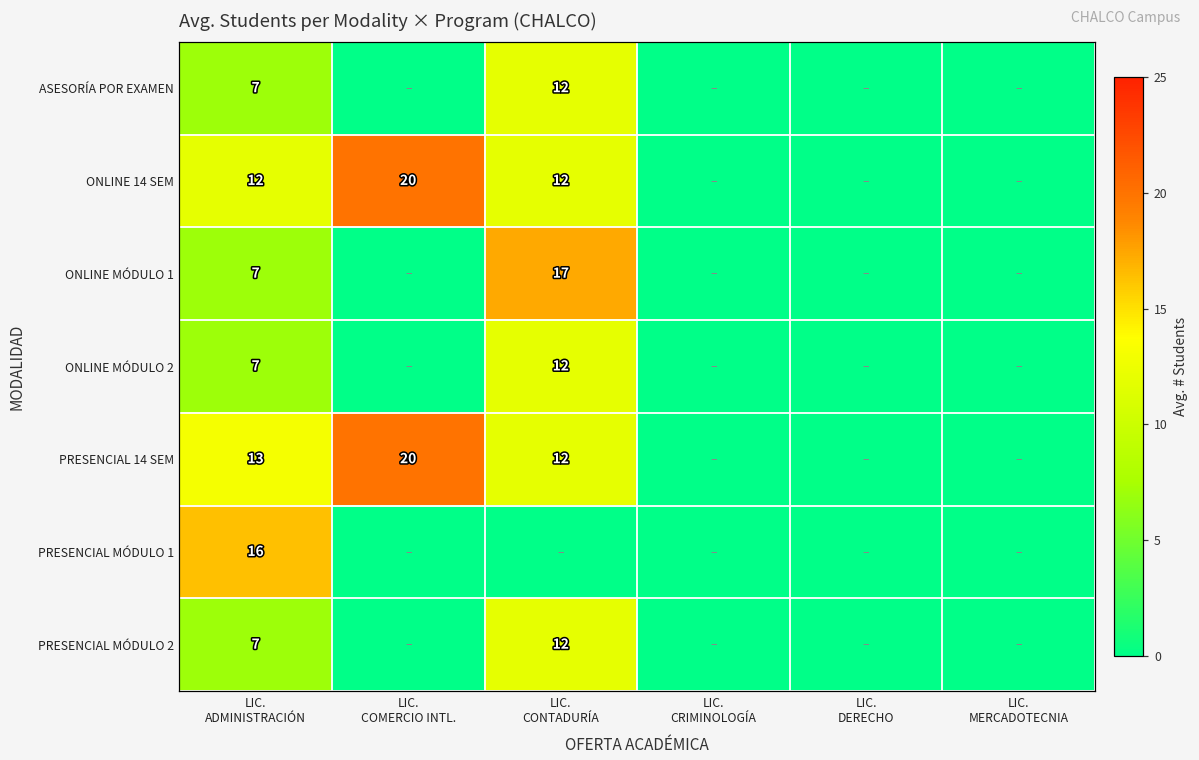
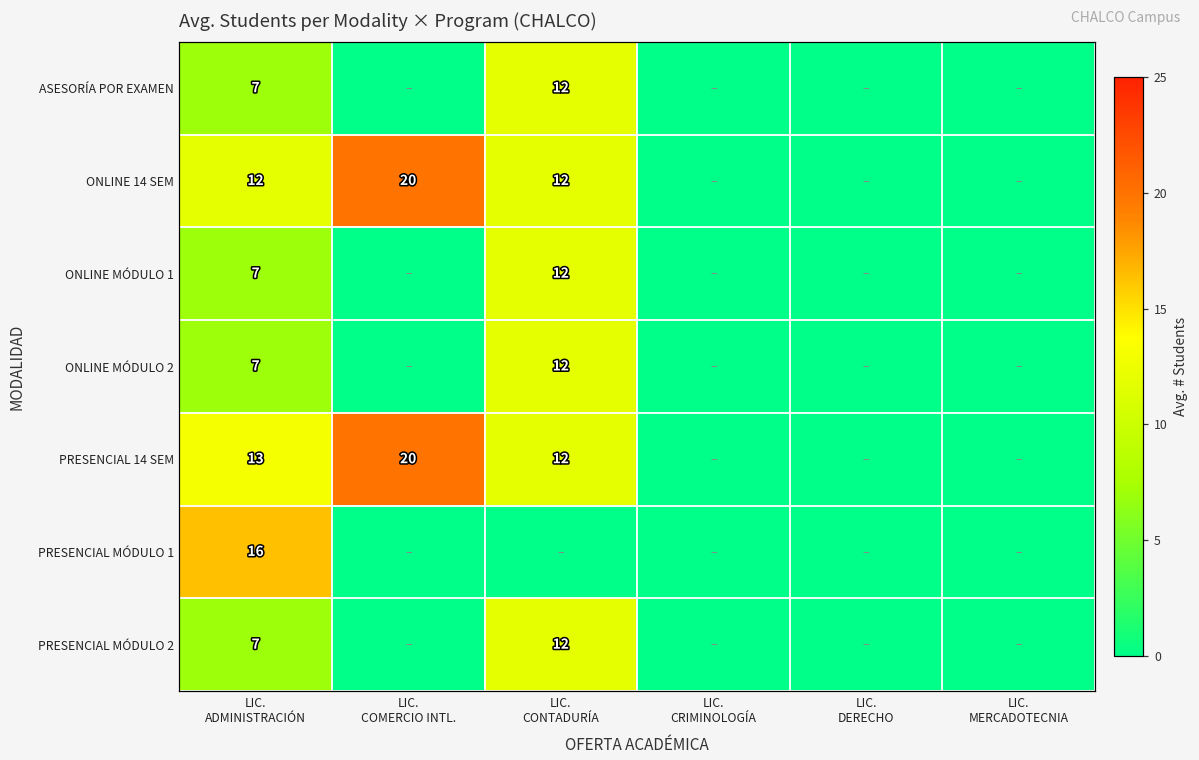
ONLINE MÓDULO 1, LIC. CONTADURÍA: 17 -> 12
